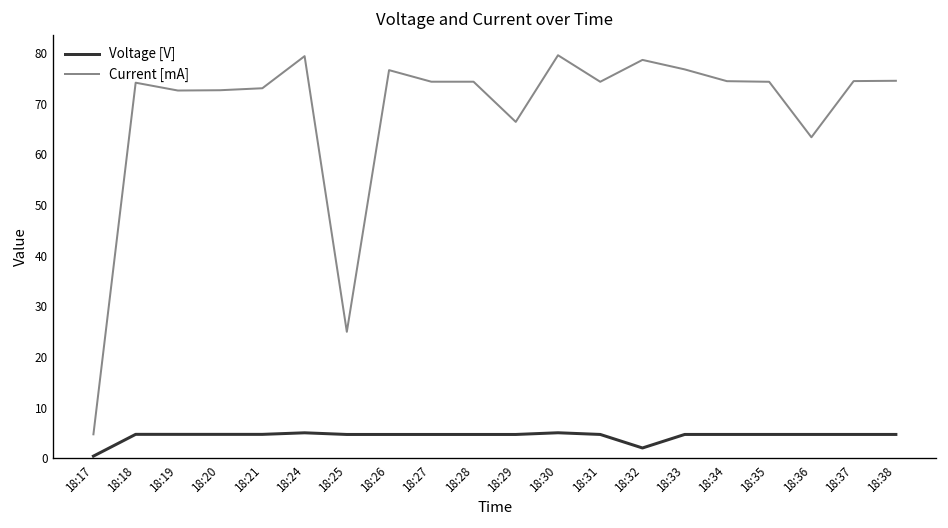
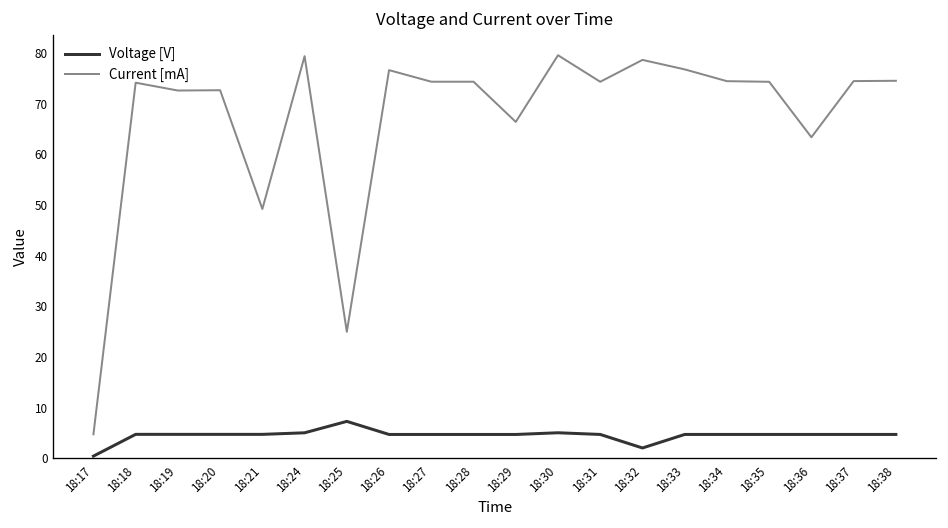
Current [mA], 18:21: 73 -> 49
Voltage [V], 18:25: 5 -> 7
